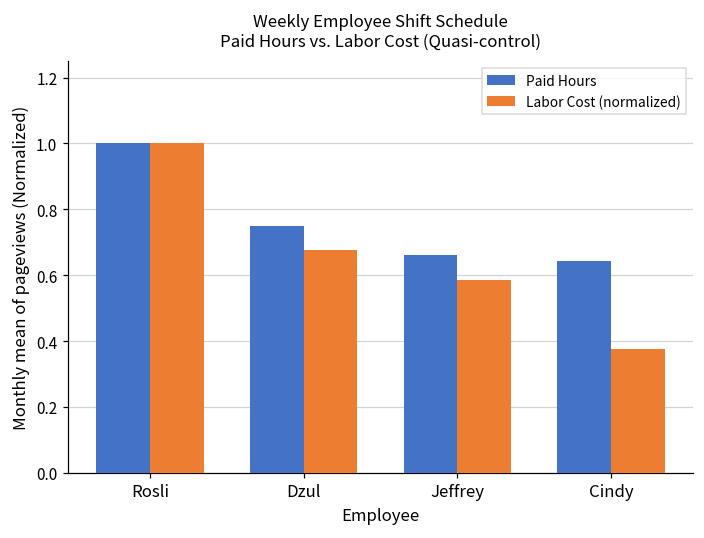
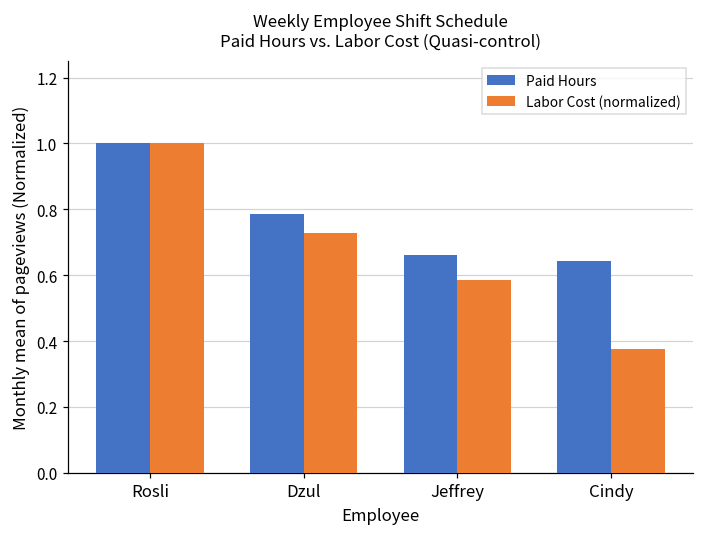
Paid Hours, Dzul: 0.75 -> 0.79
Labor Cost (normalized), Dzul: 0.68 -> 0.73
